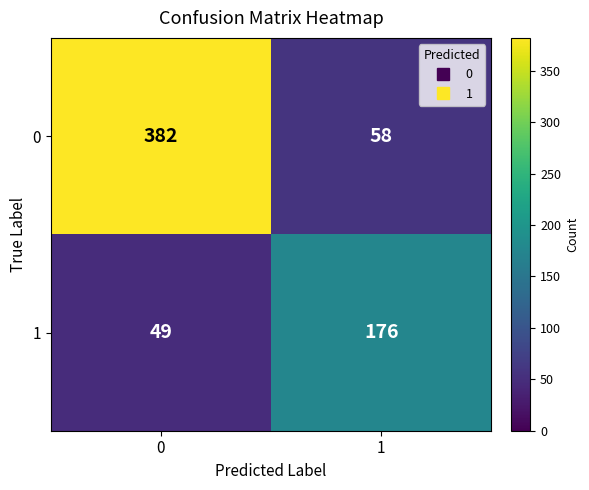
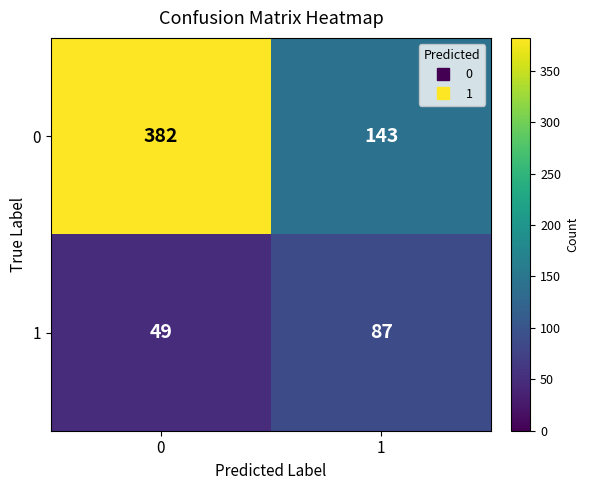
0, 1: 58 -> 143
1, 1: 176 -> 87
